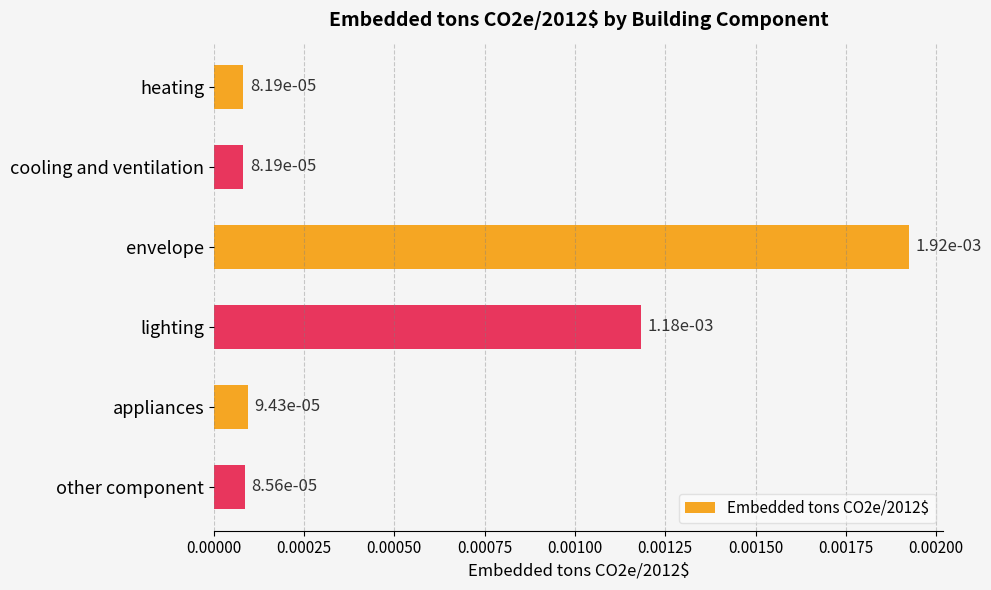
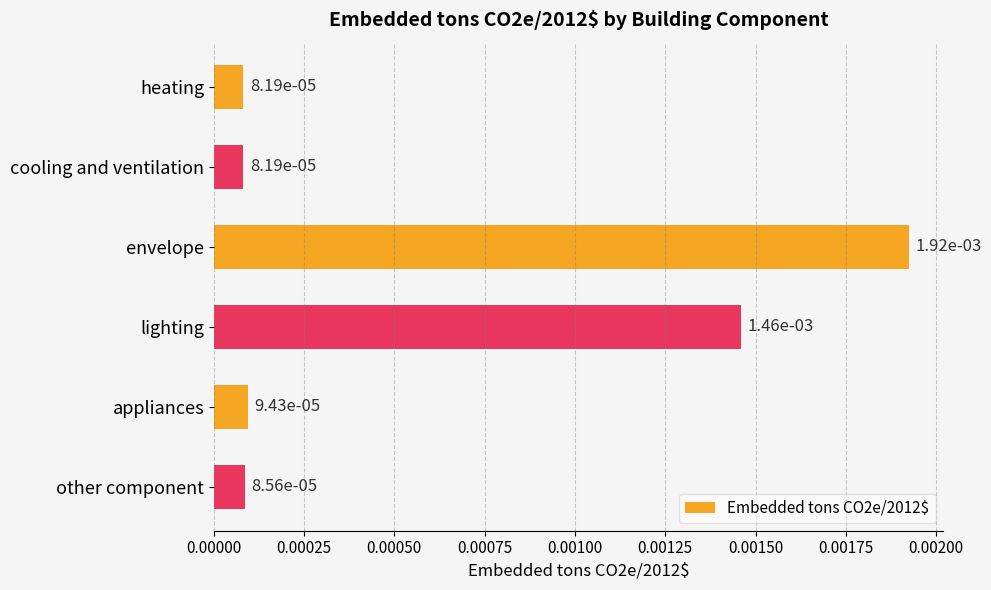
lighting: 1.18e-03 -> 1.46e-03
